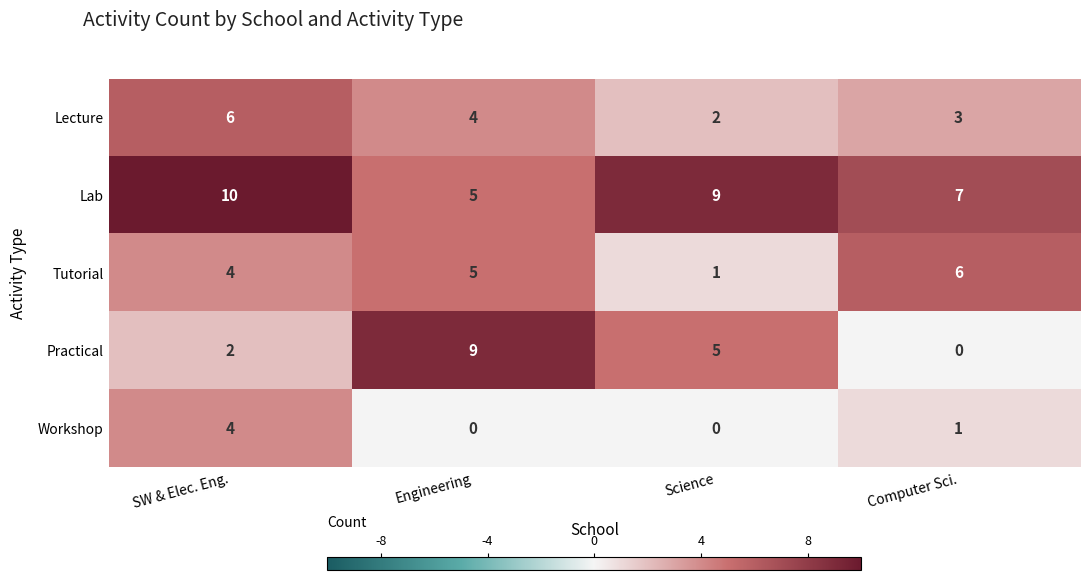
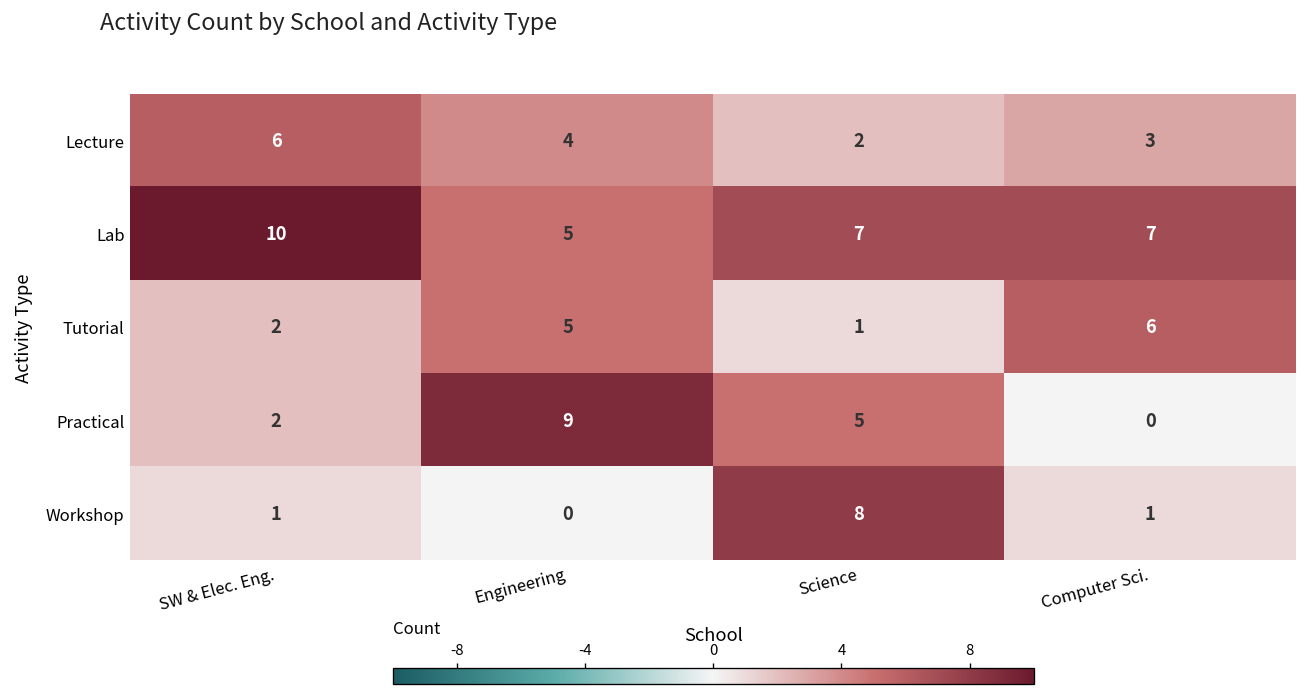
Lab, Science: 9 -> 7
Tutorial, SW & Elec. Eng.: 4 -> 2
Workshop, SW & Elec. Eng.: 4 -> 1
Workshop, Science: 0 -> 8
